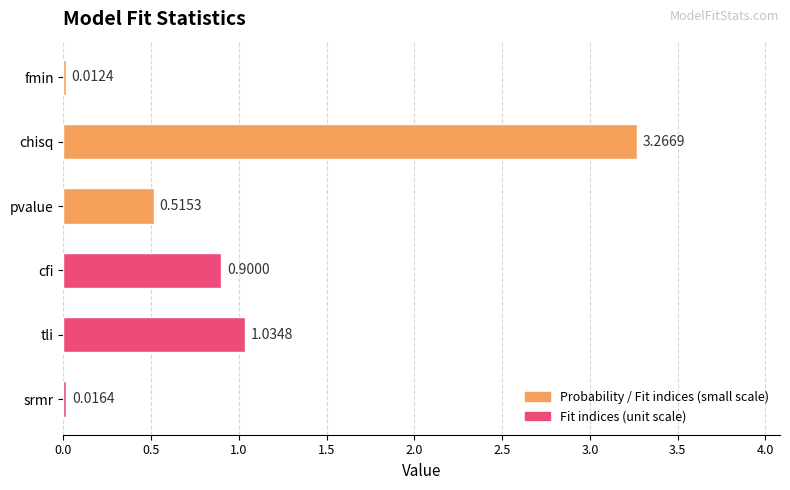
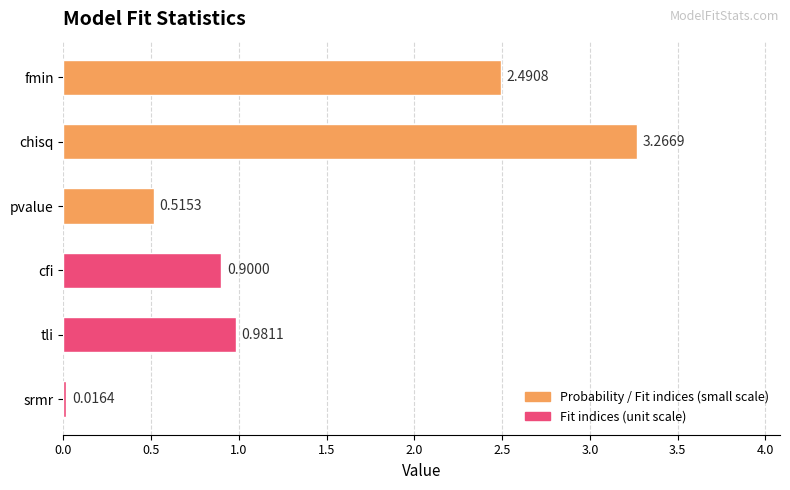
fmin: 0.0124 -> 2.4908
tli: 1.0348 -> 0.9811
